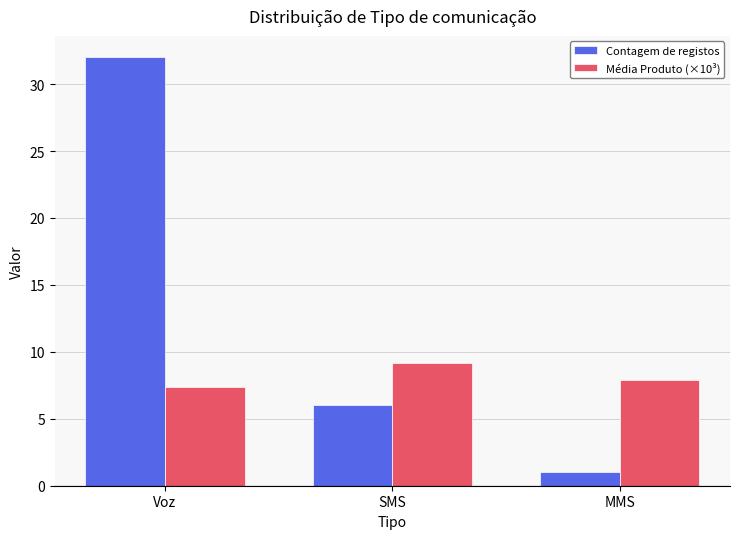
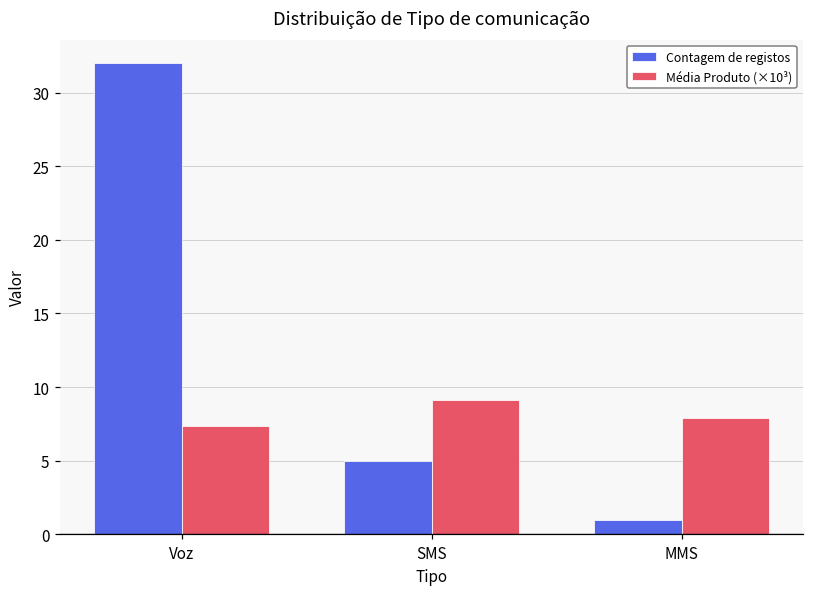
Contagem de registos, SMS: 6 -> 5
